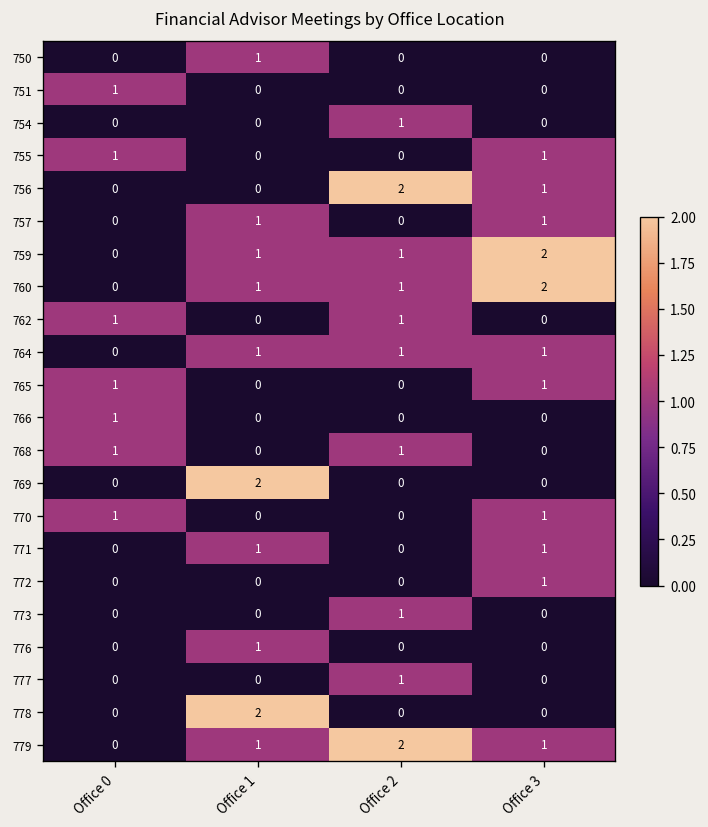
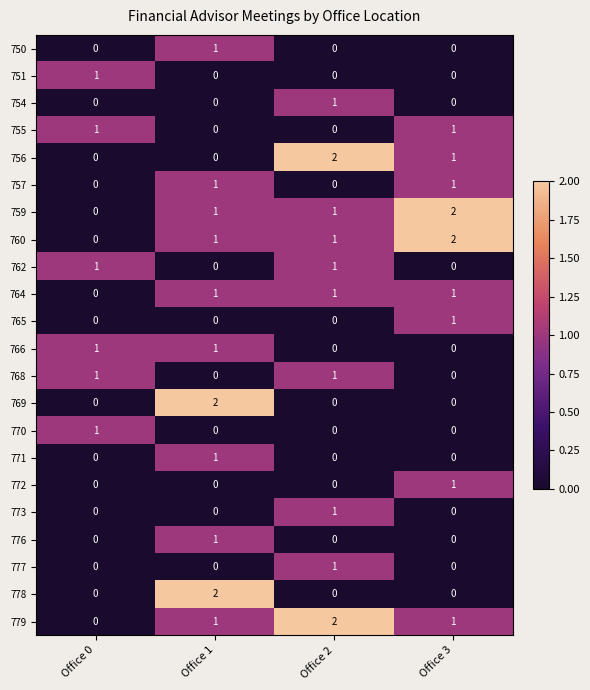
765, Office 0: 1 -> 0
766, Office 1: 0 -> 1
770, Office 3: 1 -> 0
771, Office 3: 1 -> 0
